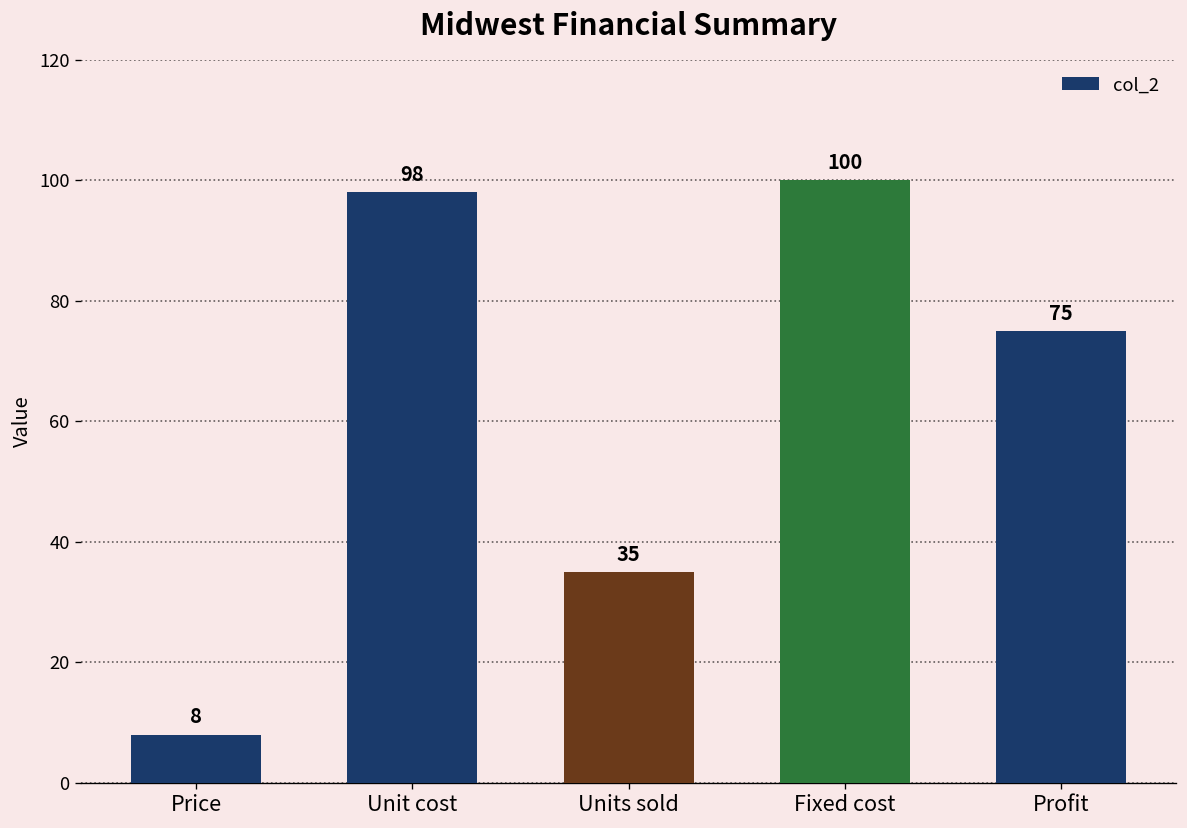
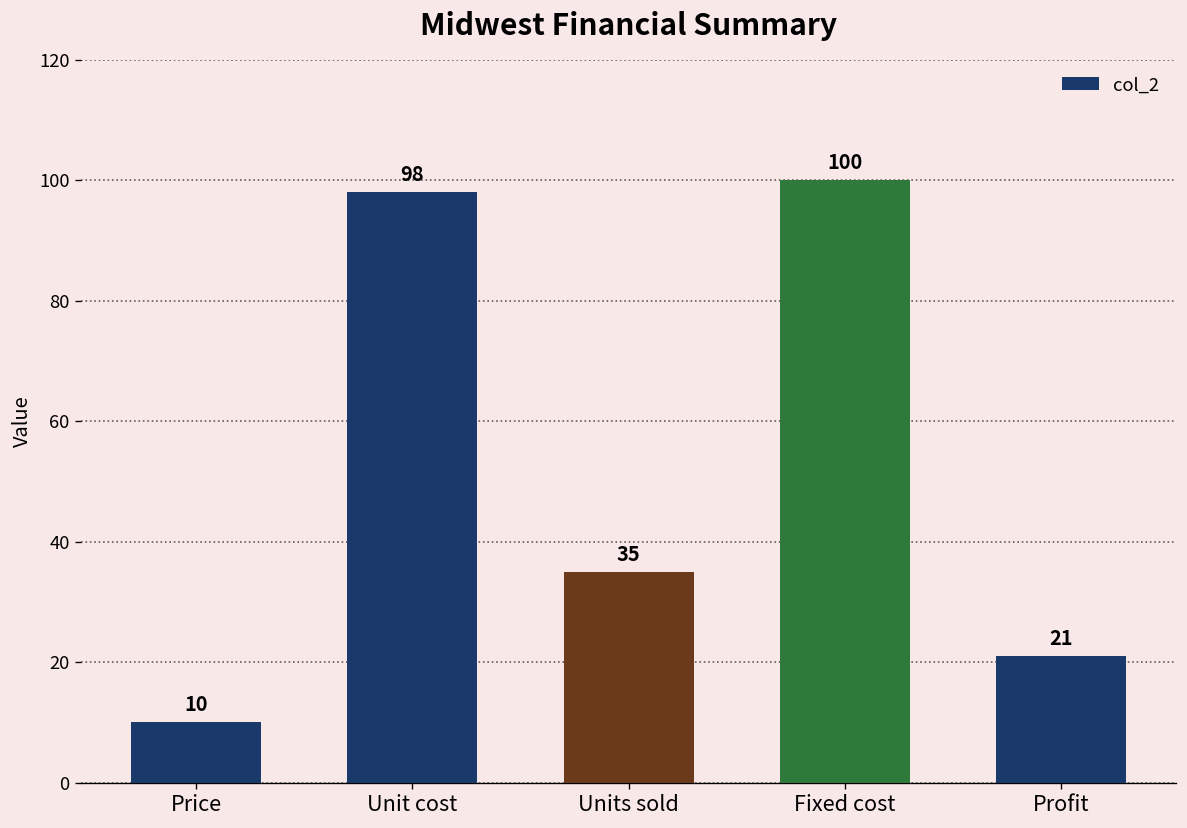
Price: 8 -> 10
Profit: 75 -> 21
